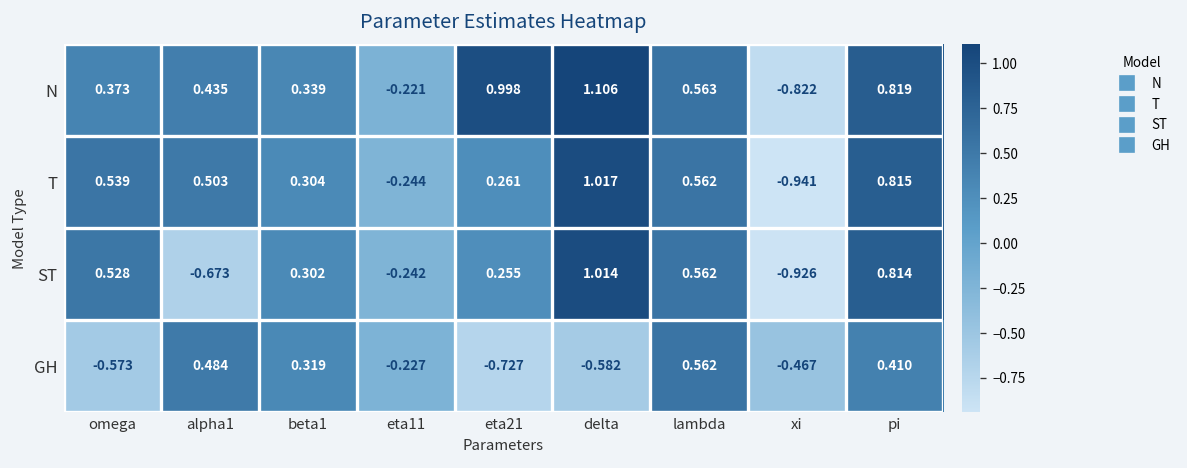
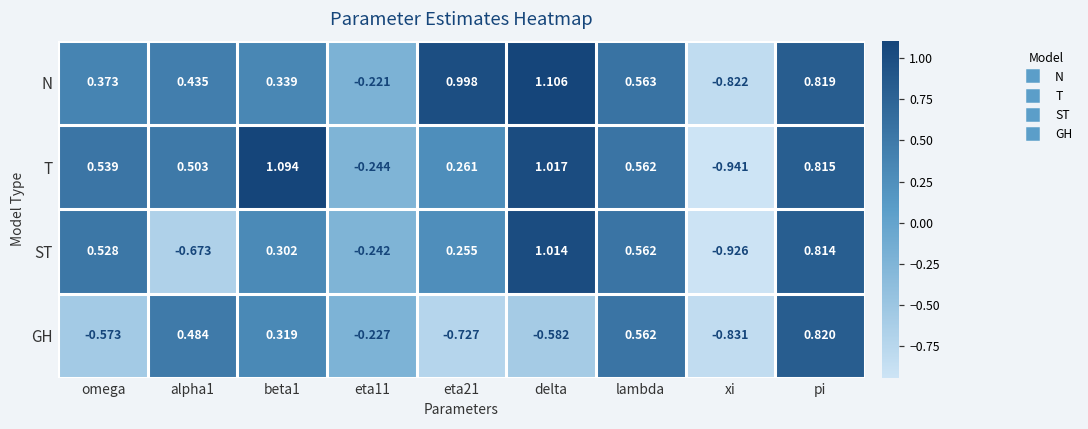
T, beta1: 0.304 -> 1.094
GH, xi: -0.467 -> -0.831
GH, pi: 0.410 -> 0.820
